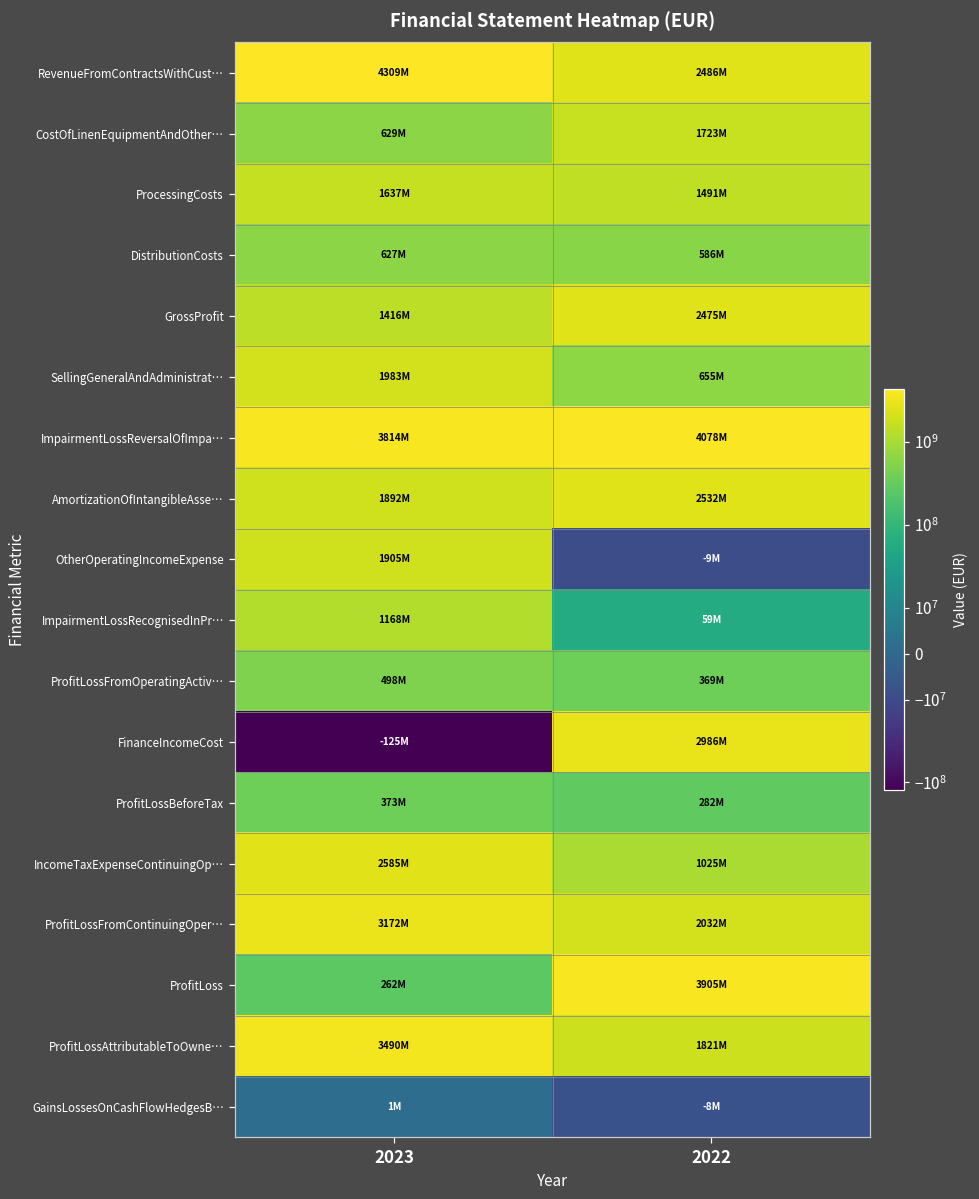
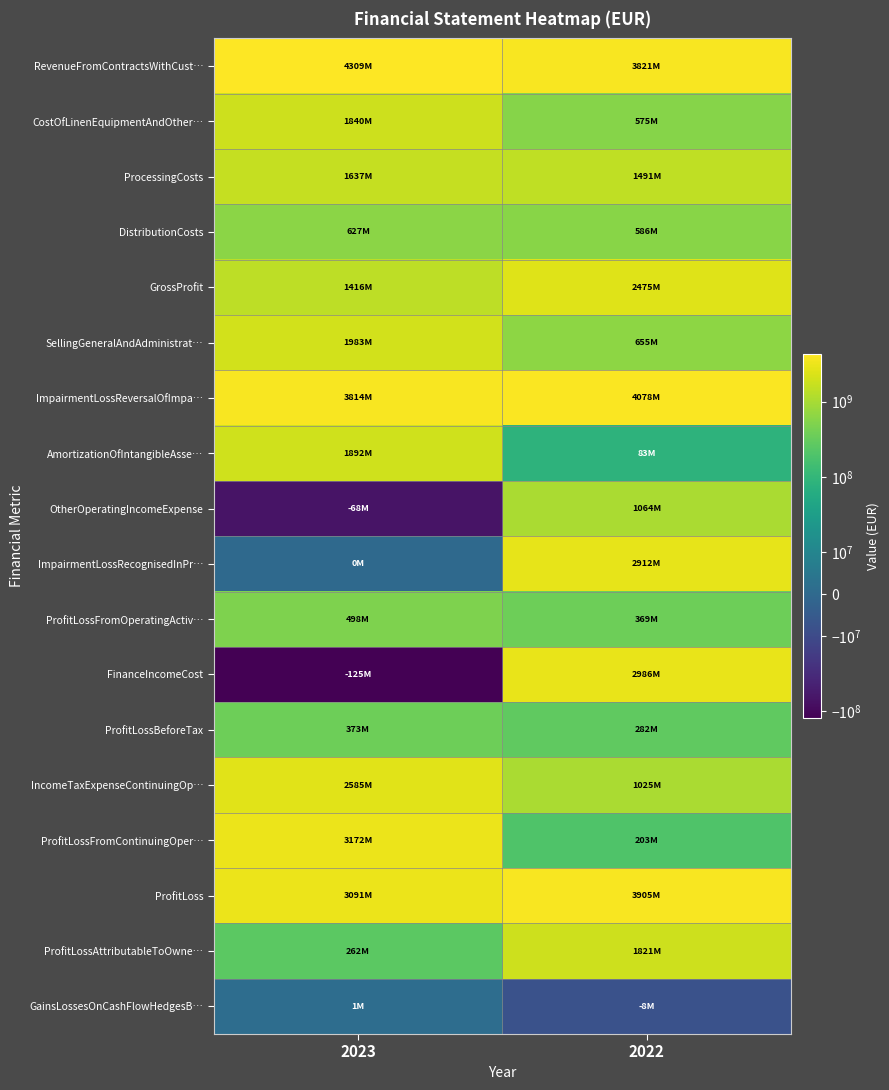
RevenueFromContractsWithCust…, 2022: 2486M -> 3821M
CostOfLinenEquipmentAndOther…, 2023: 629M -> 1840M
CostOfLinenEquipmentAndOther…, 2022: 1723M -> 575M
AmortizationOfIntangibleAsse…, 2022: 2532M -> 83M
OtherOperatingIncomeExpense, 2023: 1905M -> -68M
OtherOperatingIncomeExpense, 2022: -9M -> 1064M
ImpairmentLossRecognisedInPr…, 2023: 1168M -> 0M
ImpairmentLossRecognisedInPr…, 2022: 59M -> 2912M
ProfitLossFromContinuingOper…, 2022: 2032M -> 203M
ProfitLoss, 2023: 262M -> 3091M
ProfitLossAttributableToOwne…, 2023: 3490M -> 262M
